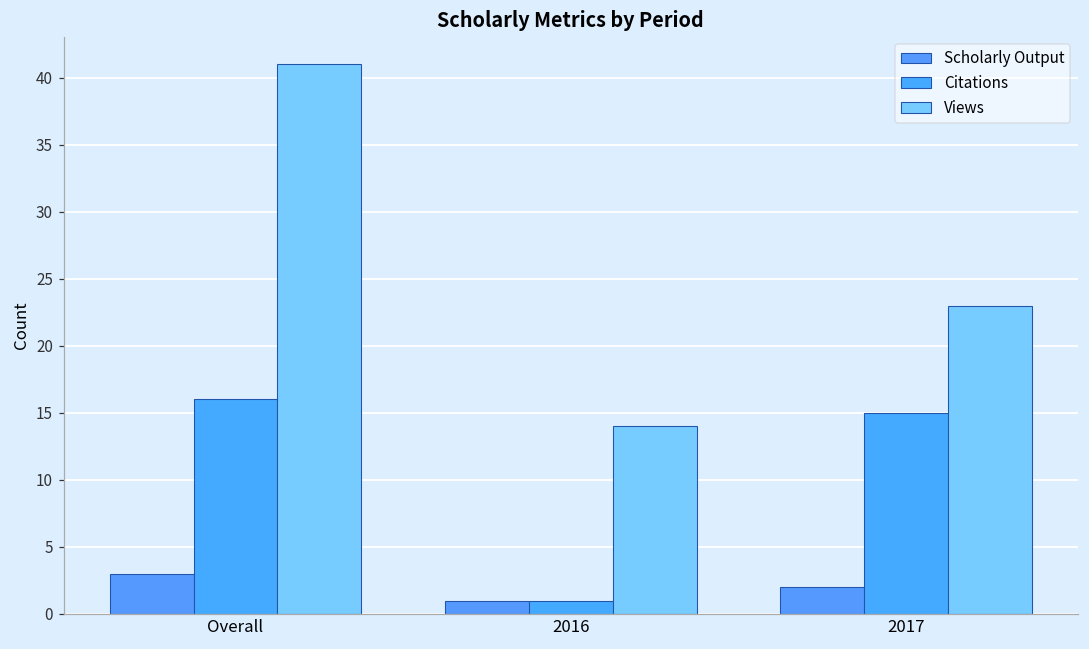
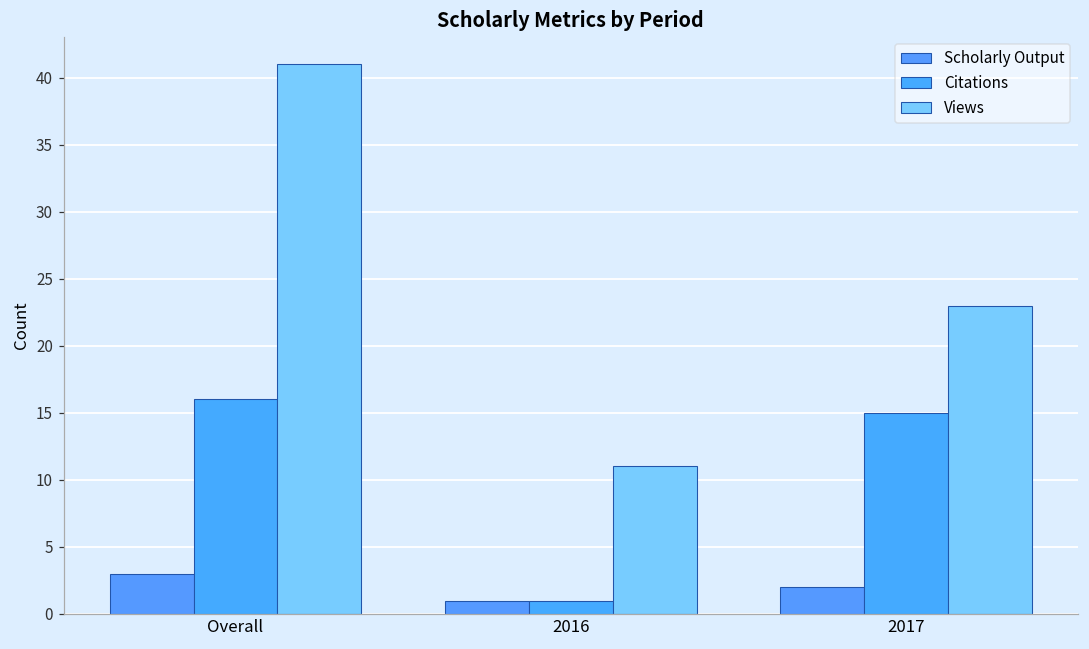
Views, 2016: 14 -> 11
